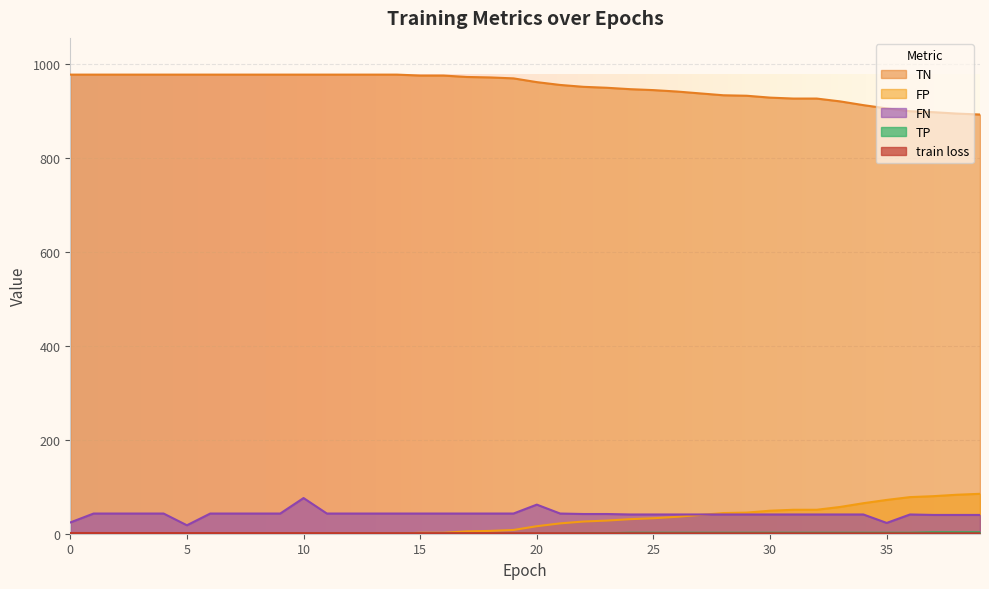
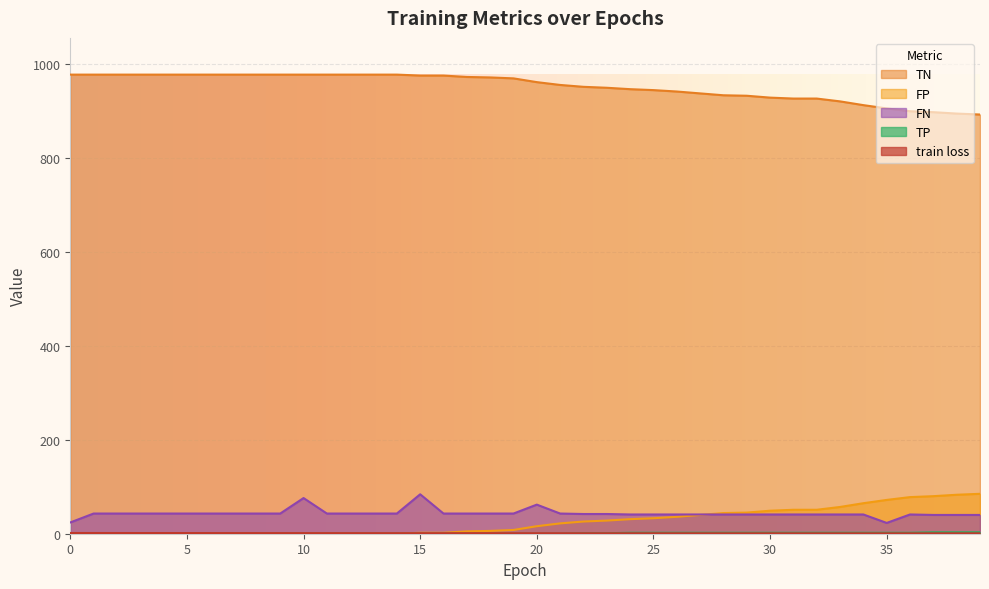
FN, 5: 20 -> 40
FN, 15: 40 -> 80
